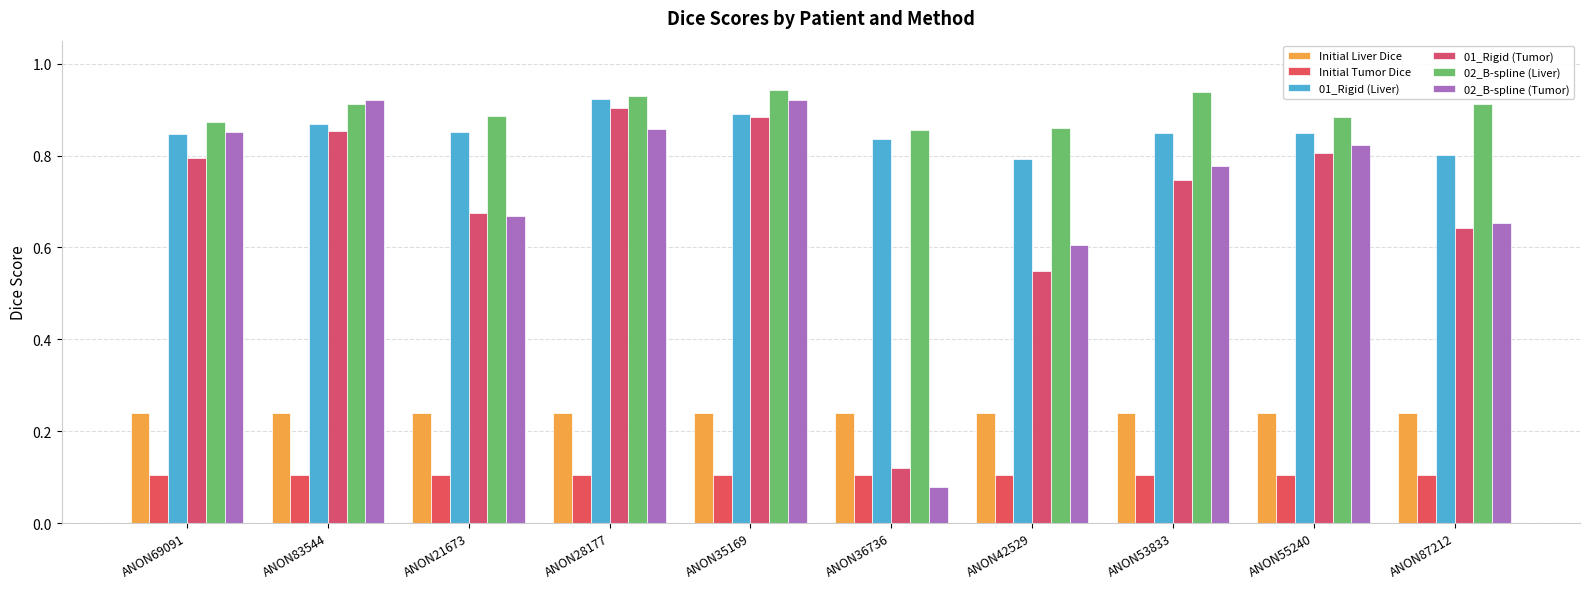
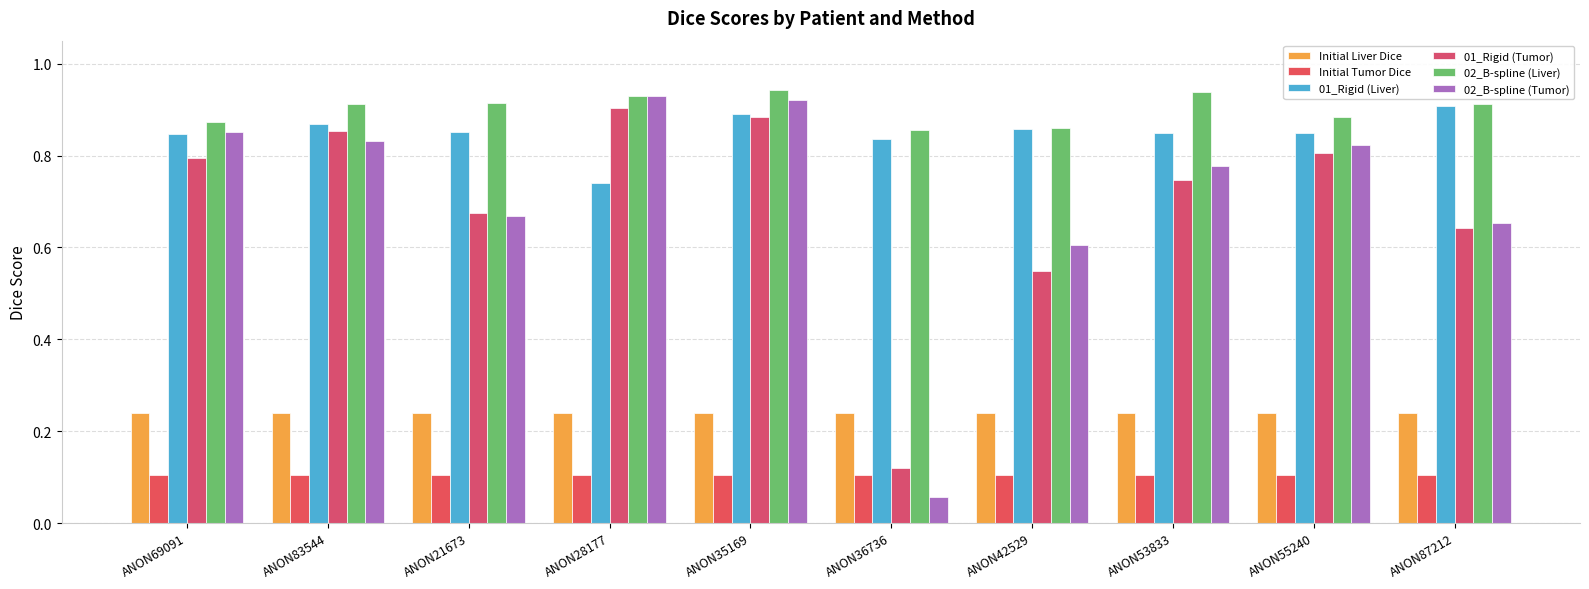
02_B-spline (Tumor), ANON83544: 0.92 -> 0.83
02_B-spline (Liver), ANON21673: 0.89 -> 0.91
01_Rigid (Liver), ANON28177: 0.92 -> 0.74
02_B-spline (Tumor), ANON28177: 0.86 -> 0.93
02_B-spline (Tumor), ANON36736: 0.08 -> 0.06
01_Rigid (Liver), ANON42529: 0.79 -> 0.86
01_Rigid (Liver), ANON87212: 0.80 -> 0.91
